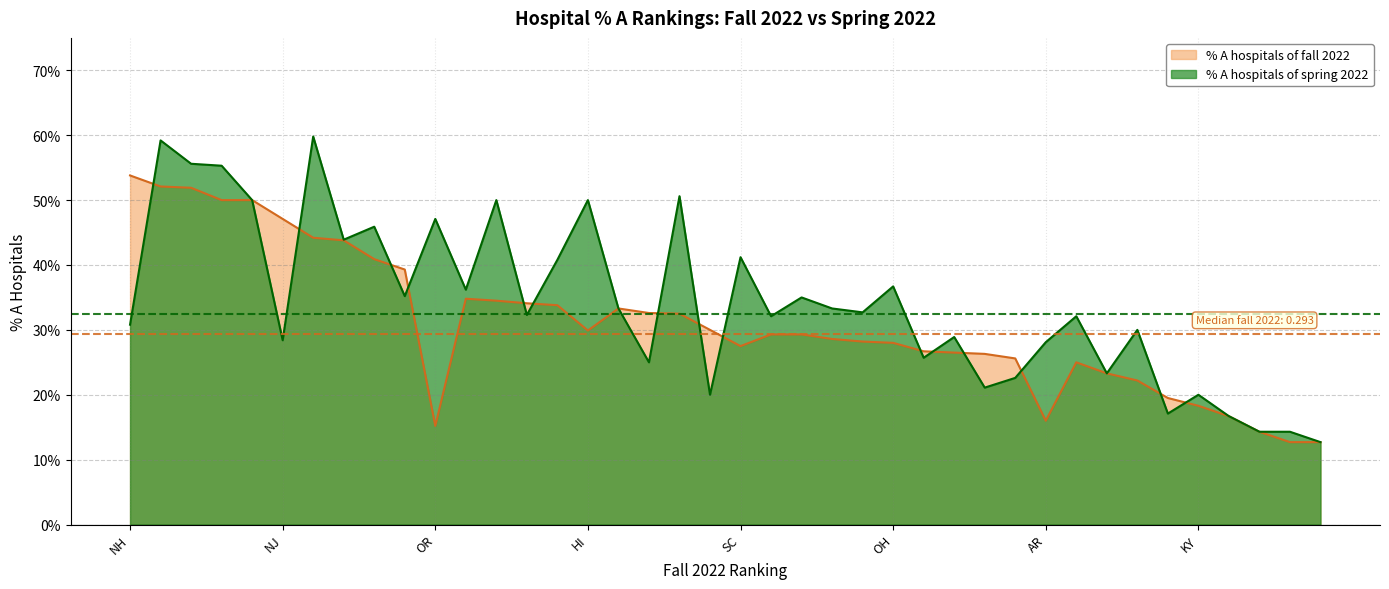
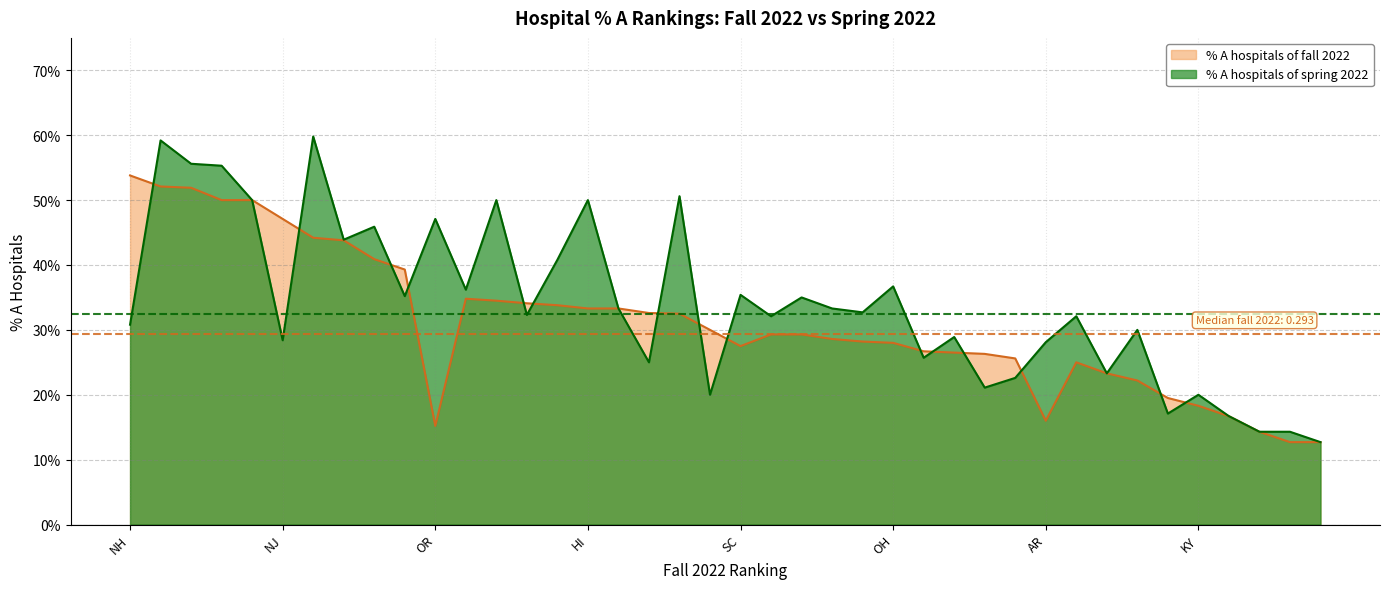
% A hospitals of fall 2022, HI: 30% -> 33%
% A hospitals of spring 2022, SC: 41% -> 35%
